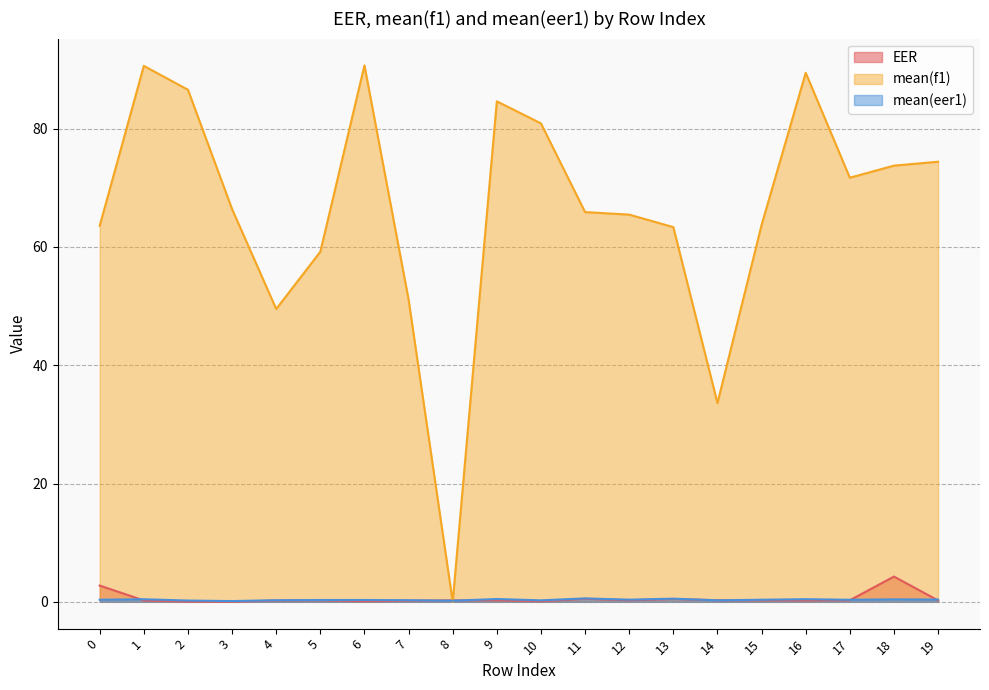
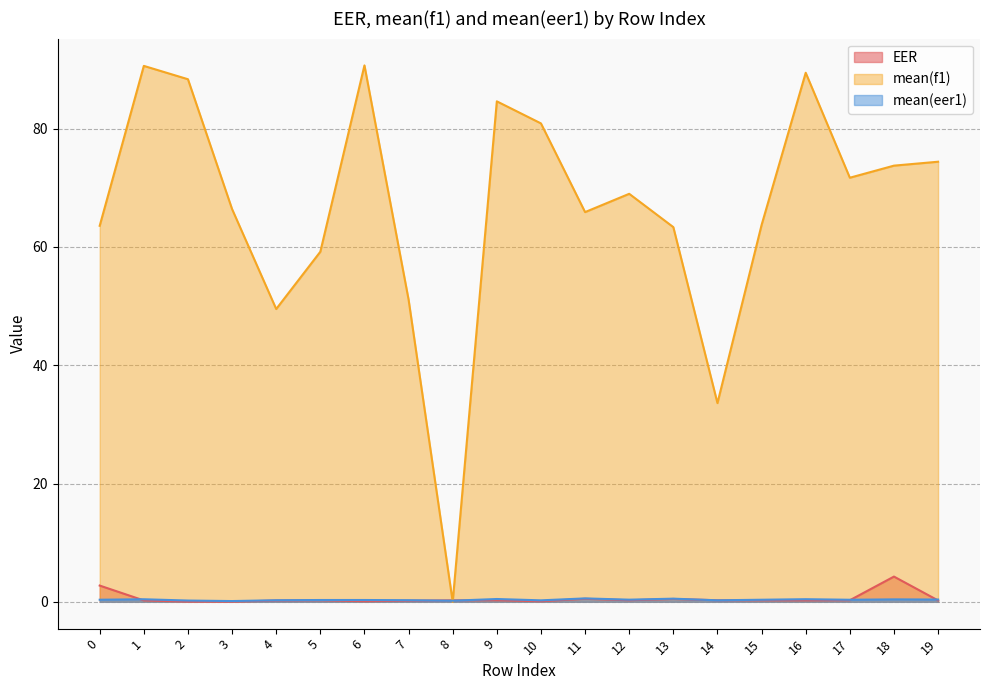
mean(f1), 2: 87 -> 88
mean(f1), 12: 65 -> 69
